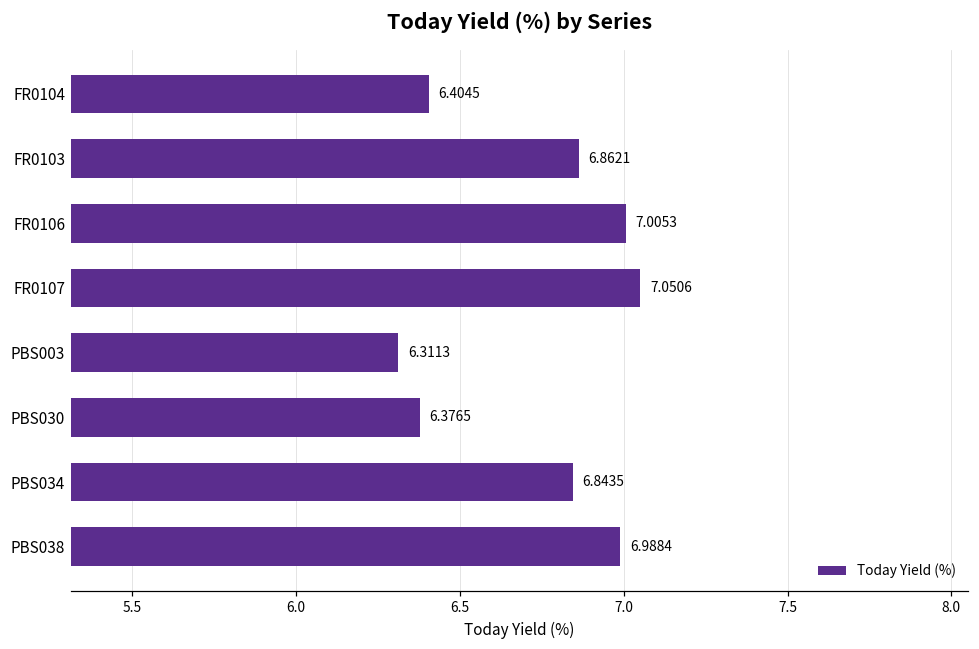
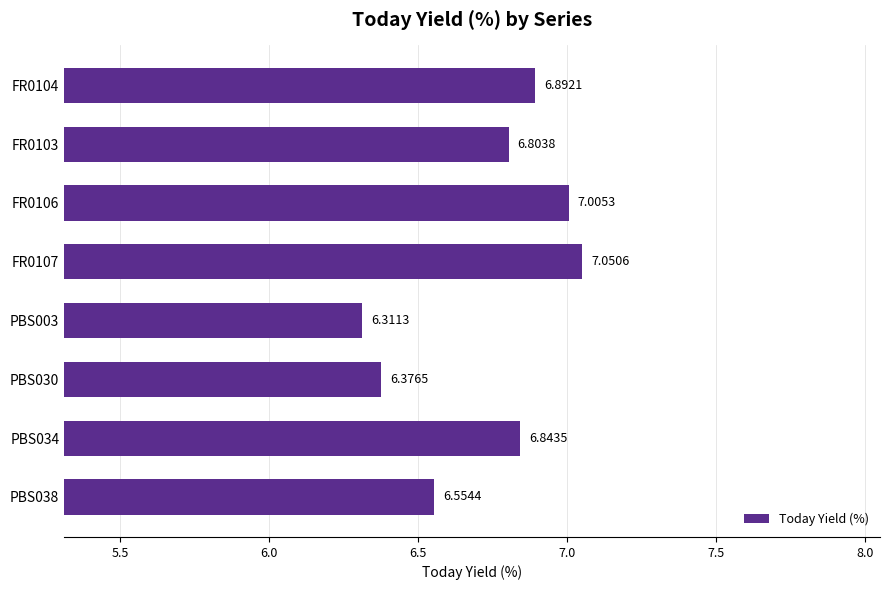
FR0104: 6.4045 -> 6.8921
FR0103: 6.8621 -> 6.8038
PBS038: 6.9884 -> 6.5544
